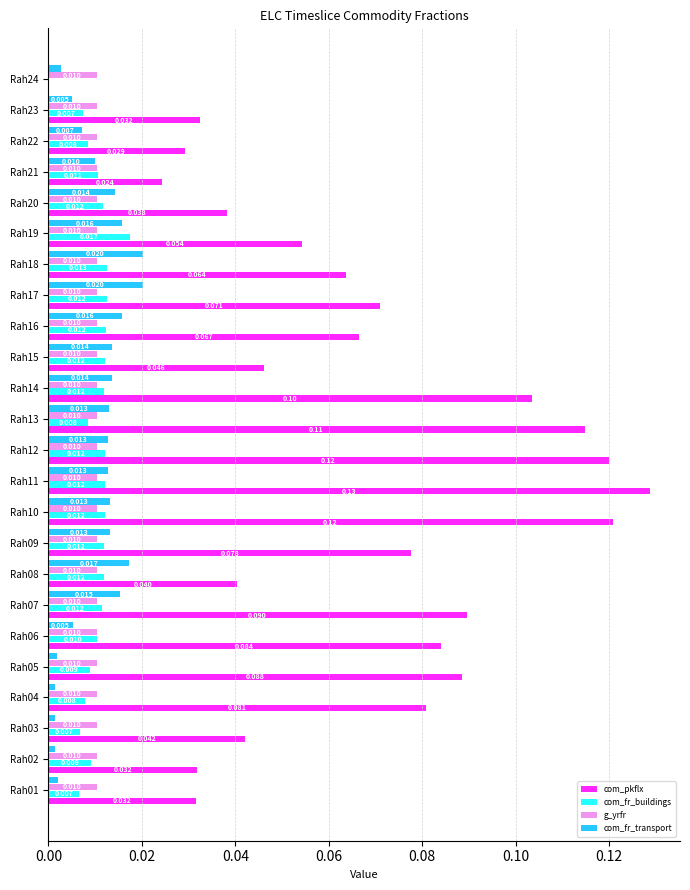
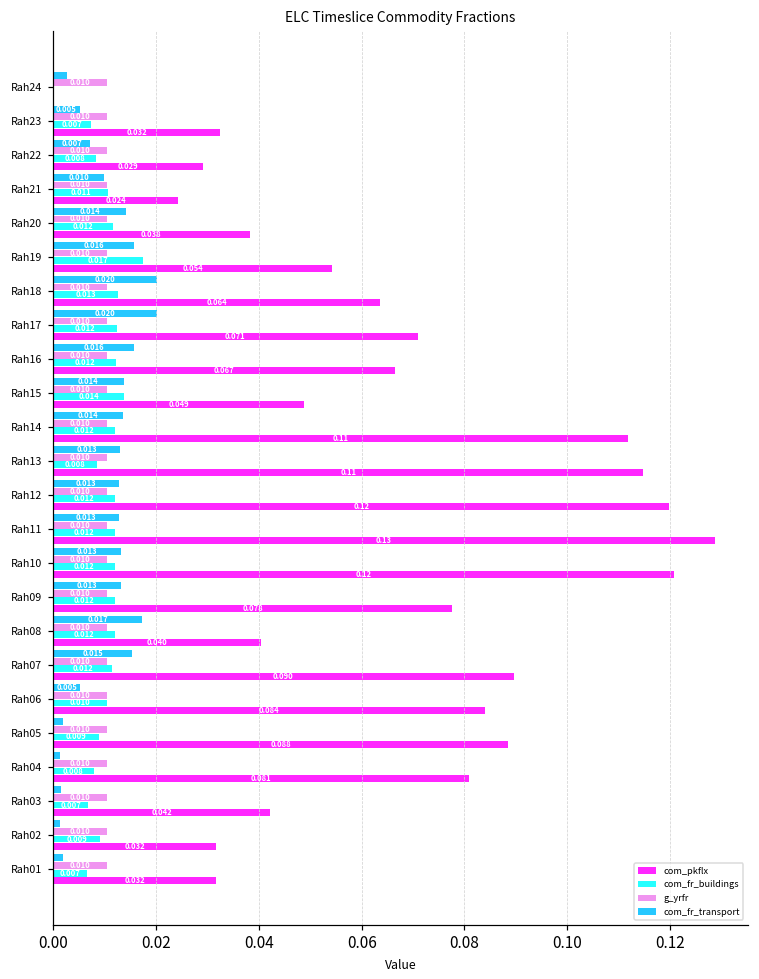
com_fr_buildings, Rah15: 0.012 -> 0.014
com_pkflx, Rah15: 0.046 -> 0.049
com_pkflx, Rah14: 0.10 -> 0.11
